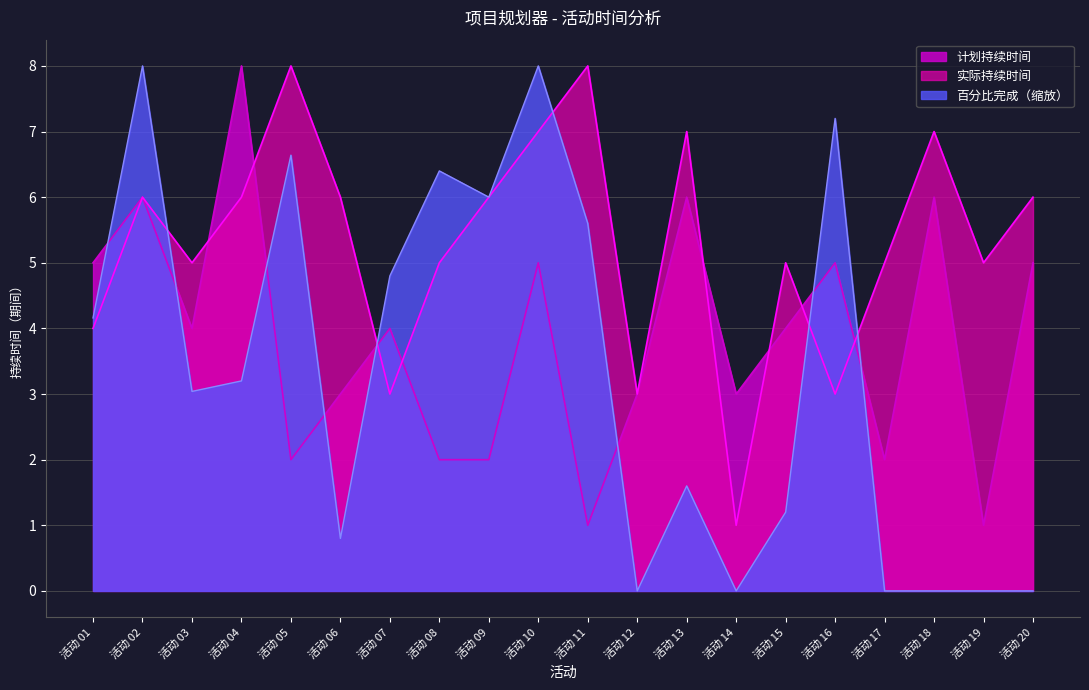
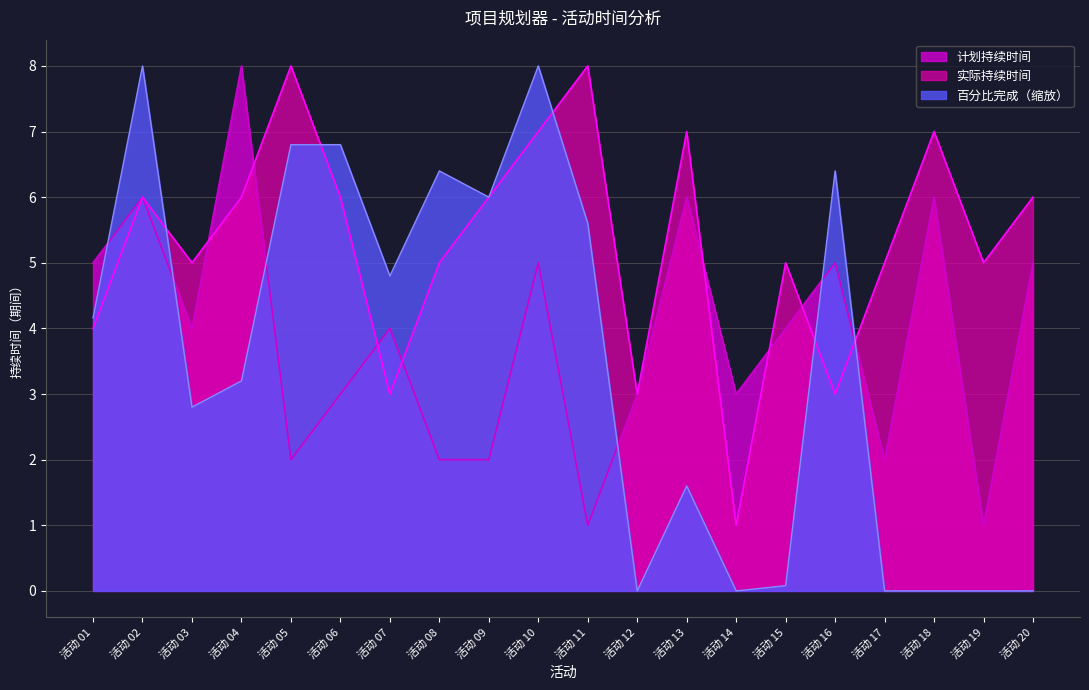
百分比完成（缩放）, 活动 03: 3.0 -> 2.8
百分比完成（缩放）, 活动 05: 6.6 -> 6.8
百分比完成（缩放）, 活动 06: 0.8 -> 6.8
百分比完成（缩放）, 活动 15: 1.2 -> 0.1
百分比完成（缩放）, 活动 16: 7.2 -> 6.4
